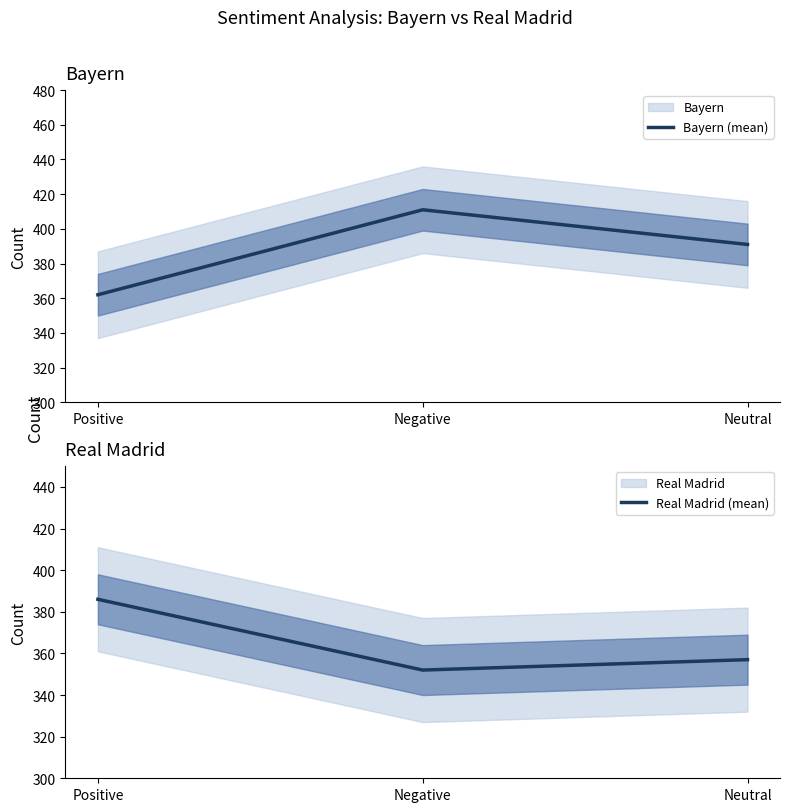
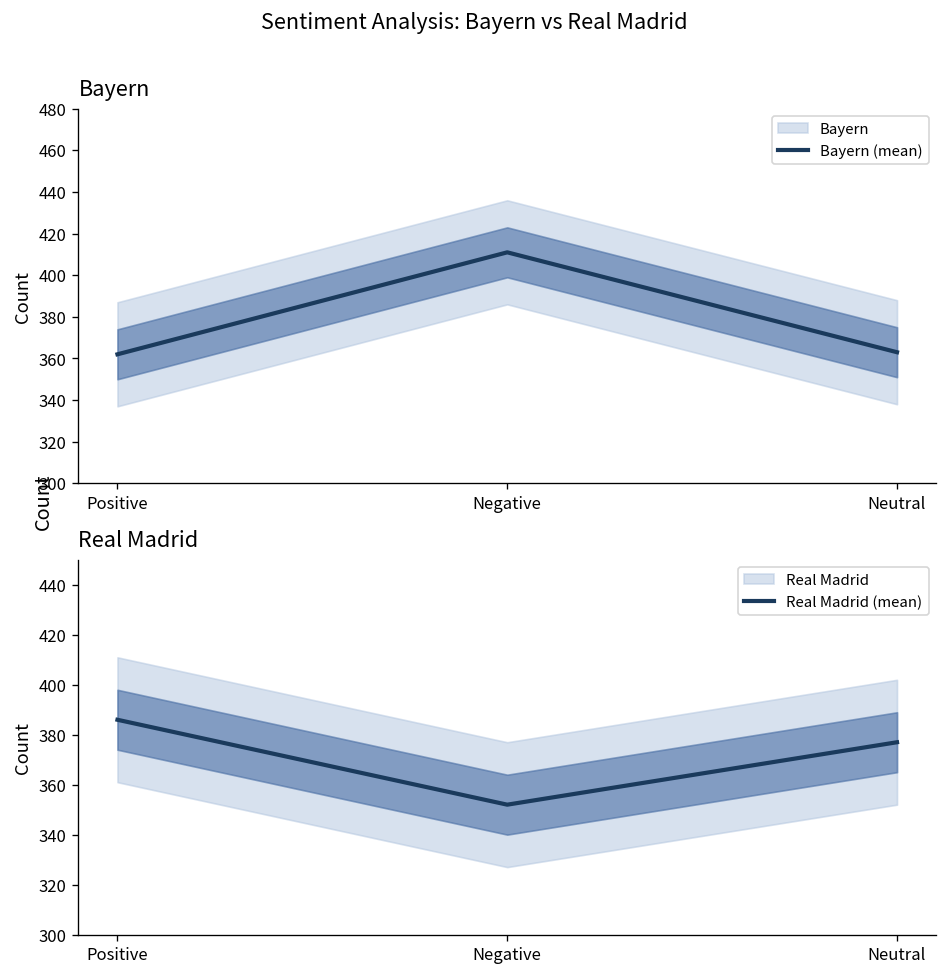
Bayern, Bayern (mean), Neutral: 391 -> 363
Real Madrid, Real Madrid (mean), Neutral: 357 -> 377
